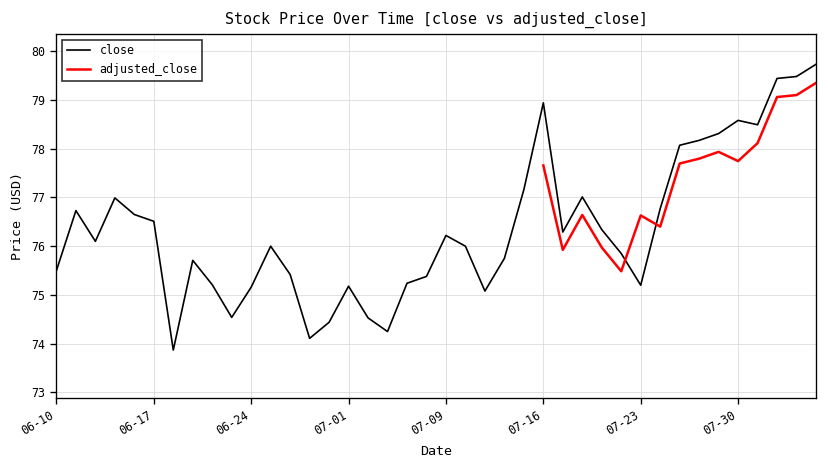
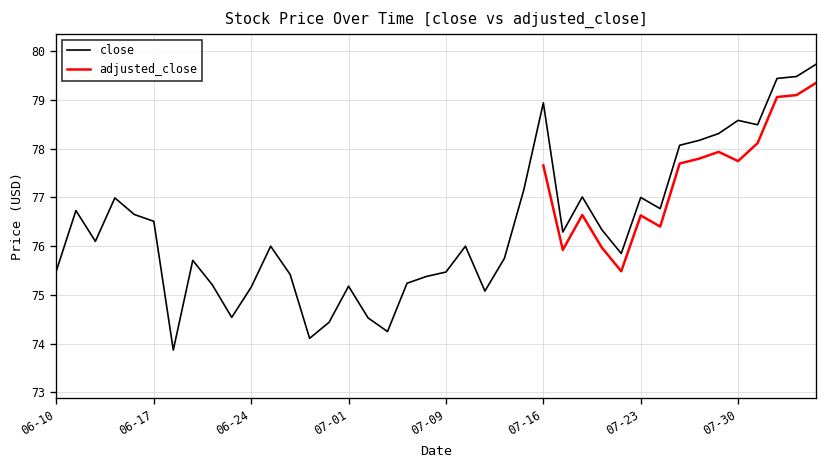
close, 07-09: 76.2 -> 75.5
close, 07-23: 75.2 -> 77.0
